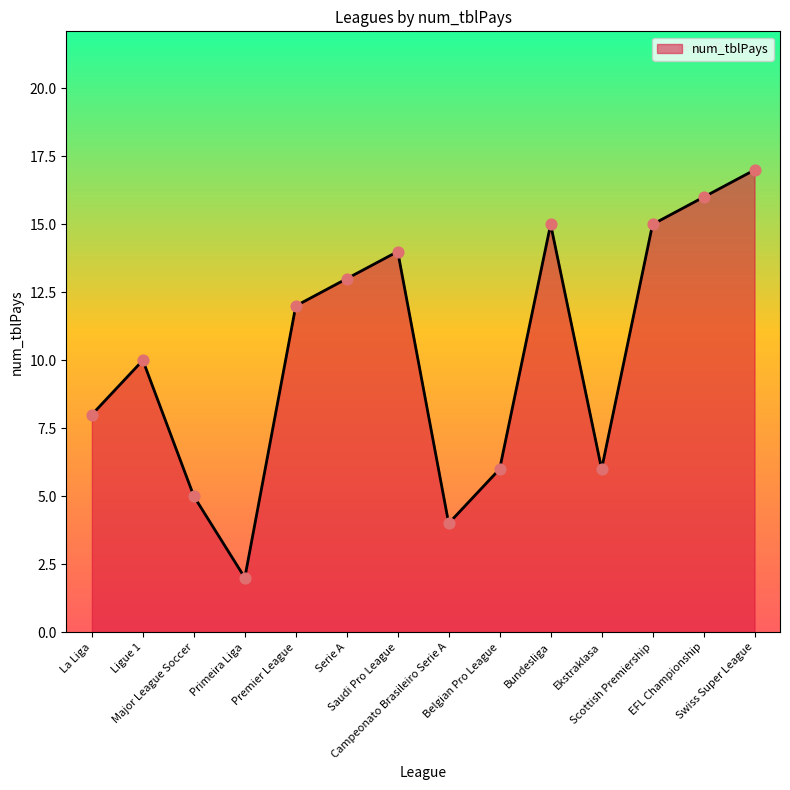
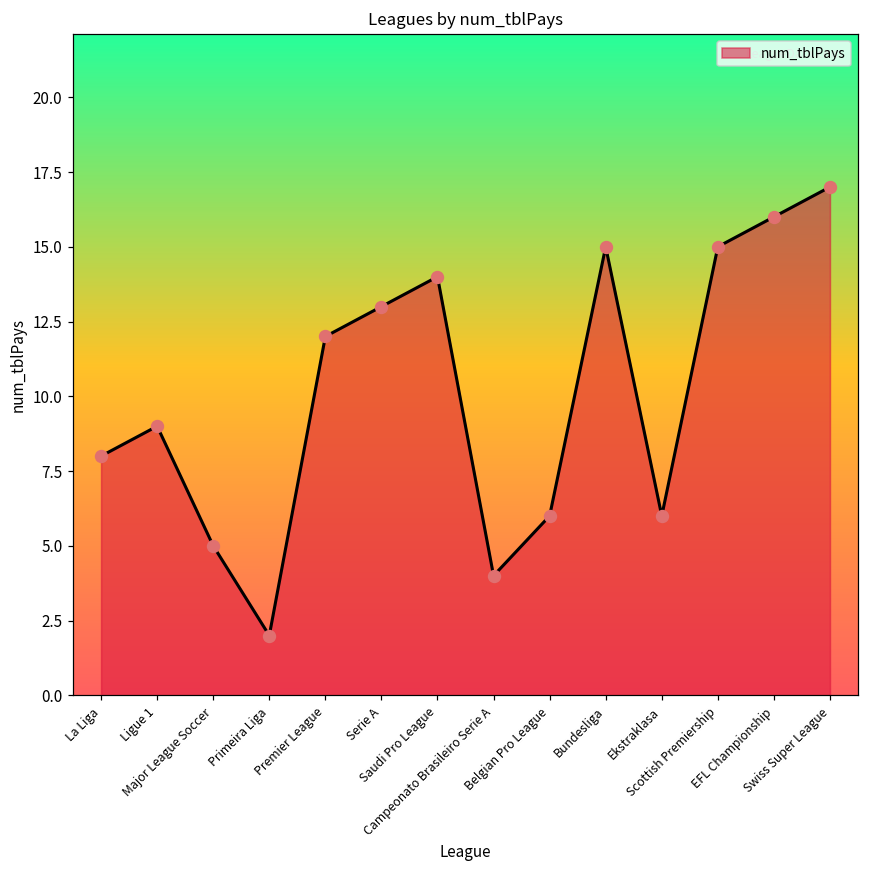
Ligue 1: 10 -> 9
